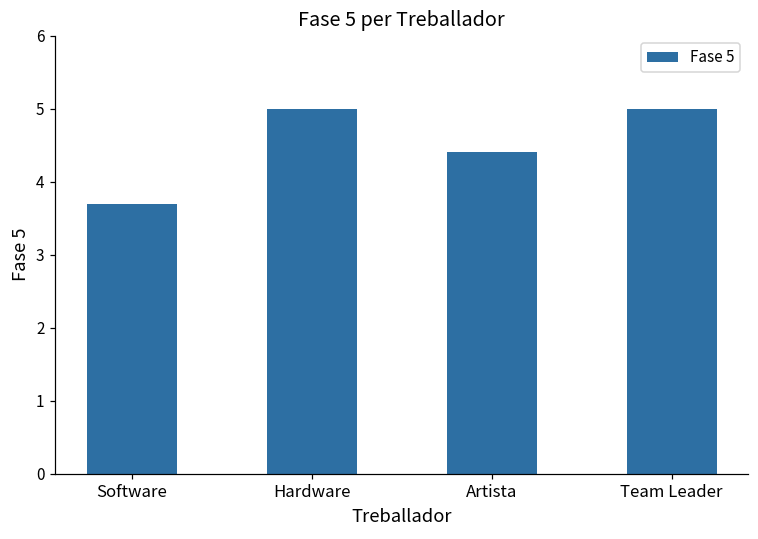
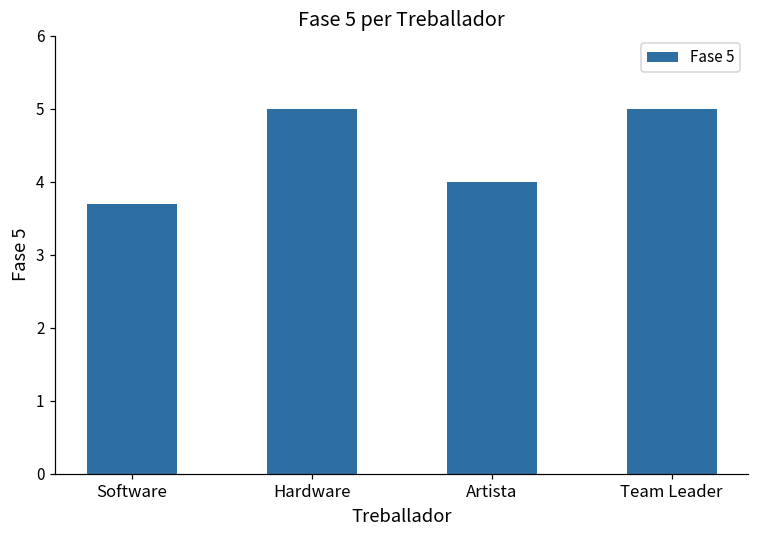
Artista: 4.4 -> 4.0
